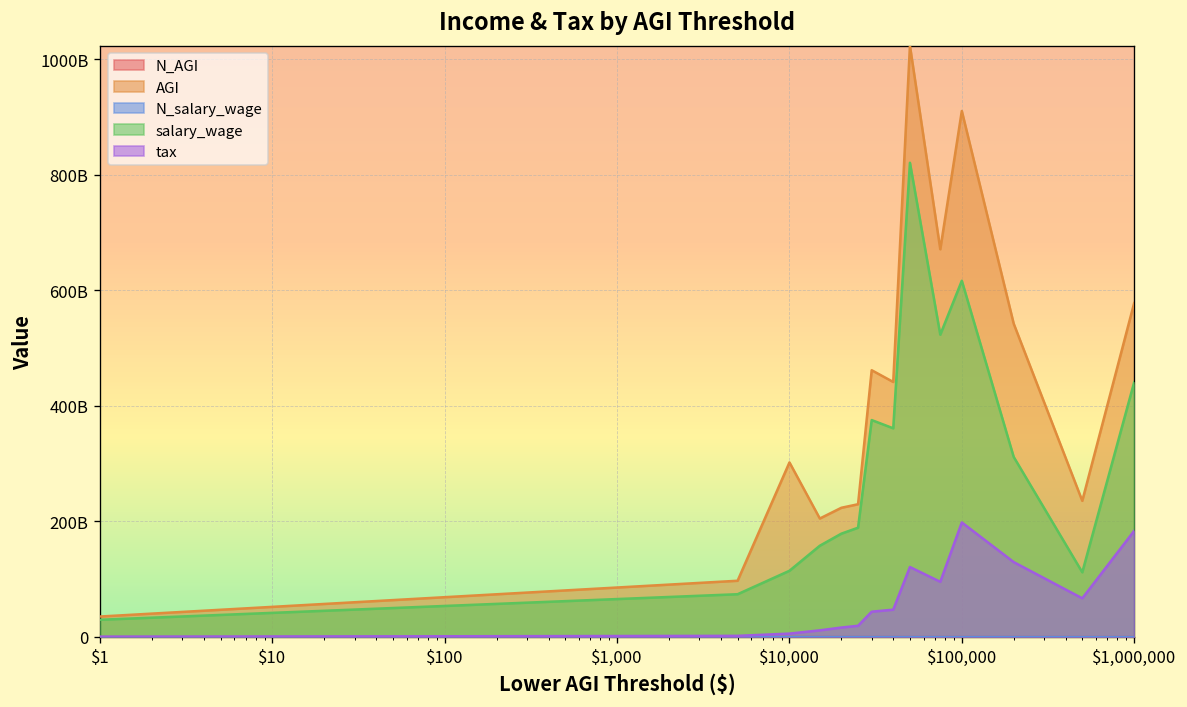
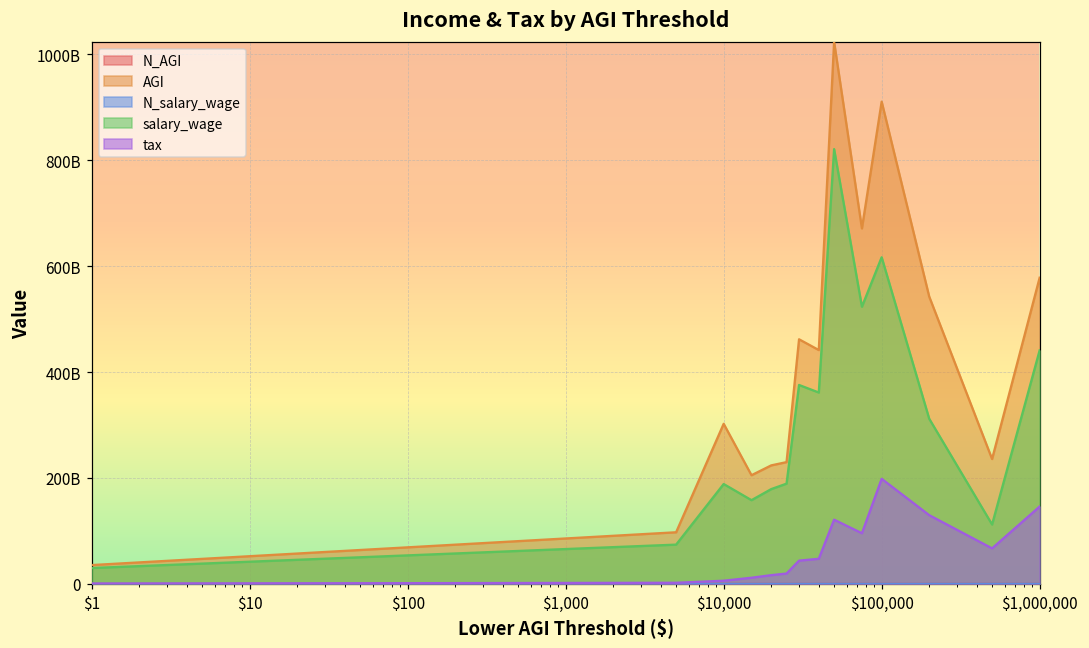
salary_wage, $10,000: 110000000000 -> 190000000000
tax, $1,000,000: 180000000000 -> 150000000000
